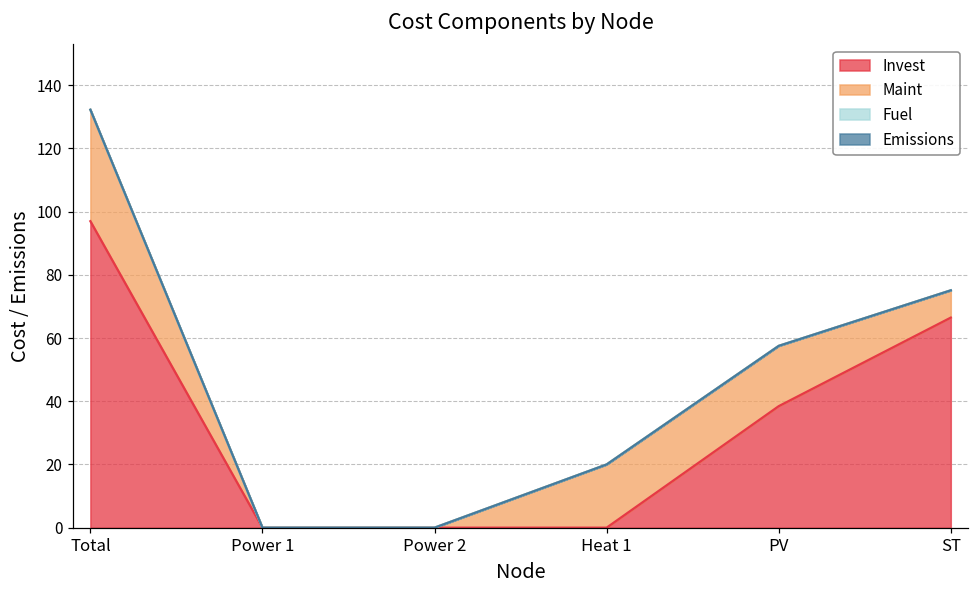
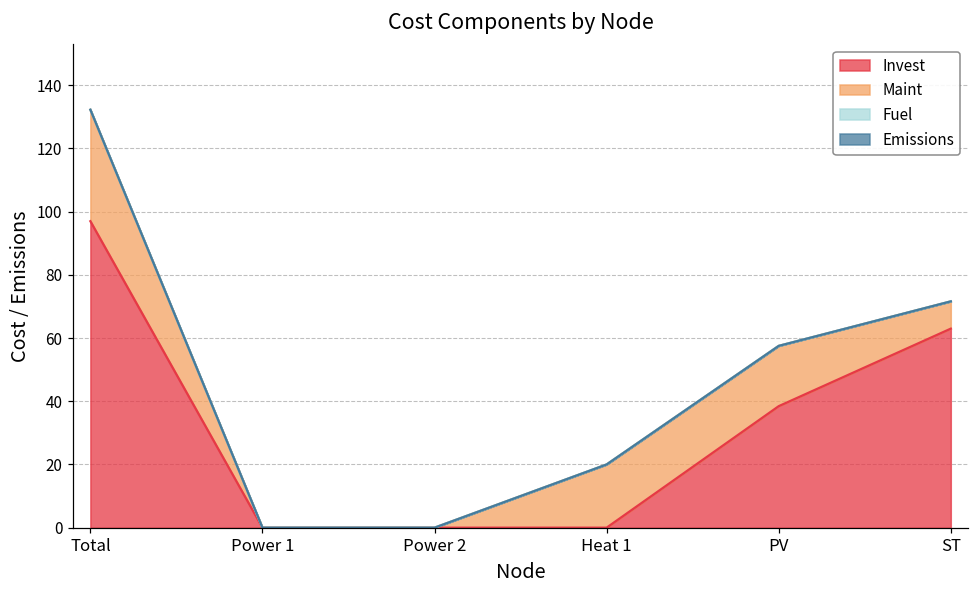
Invest, ST: 66 -> 63
